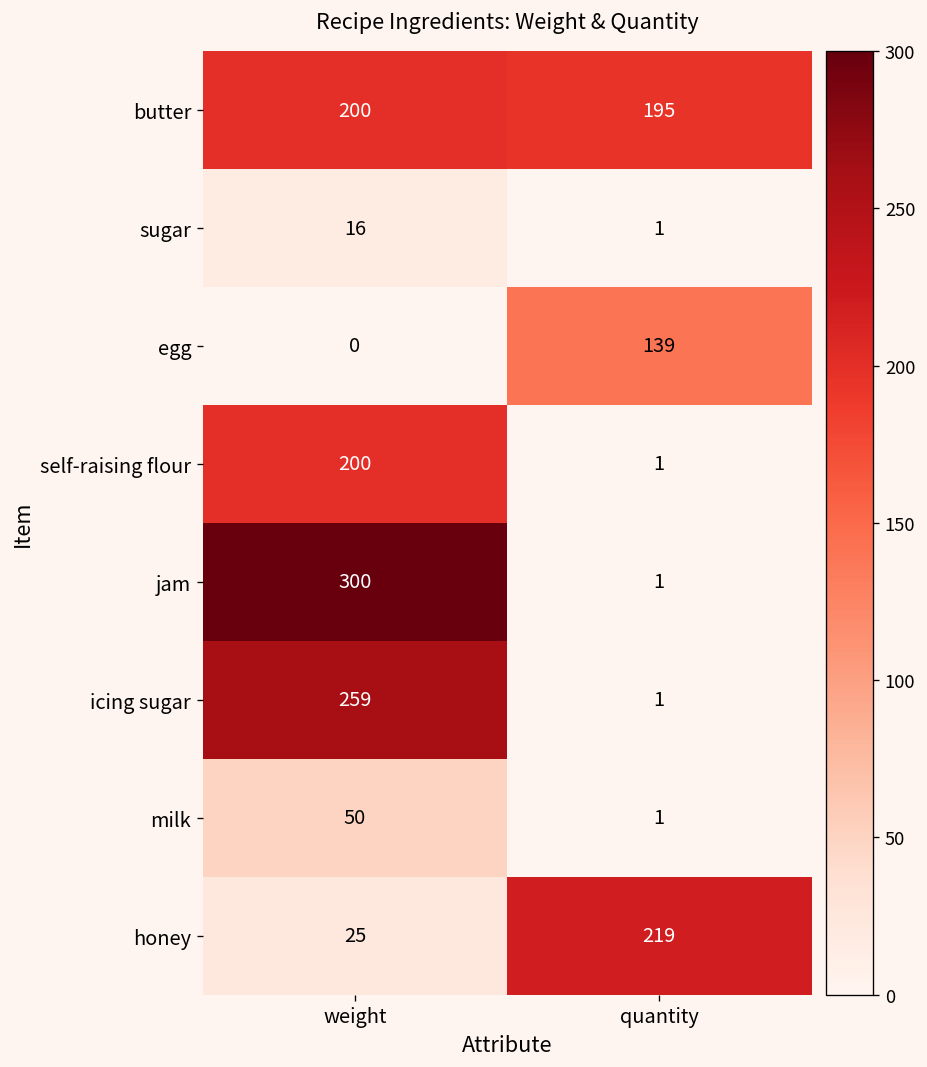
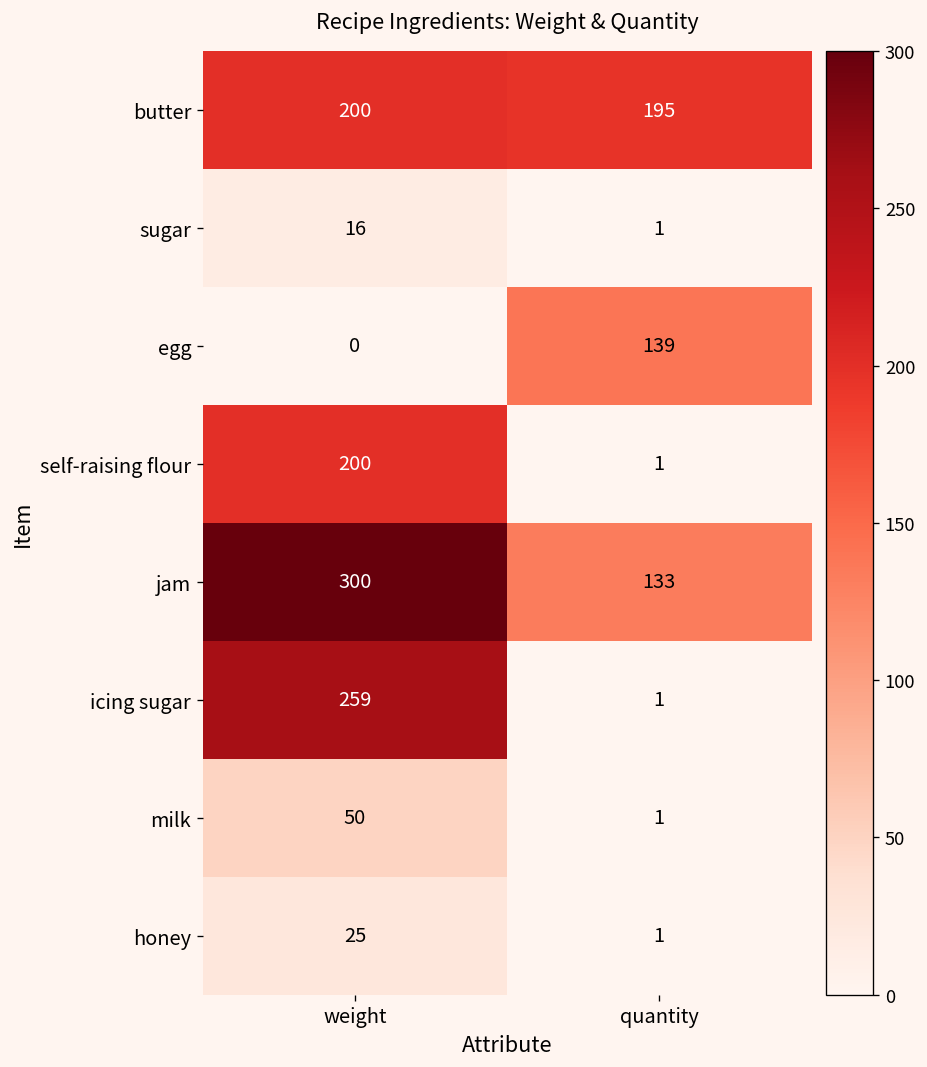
jam, quantity: 1 -> 133
honey, quantity: 219 -> 1
